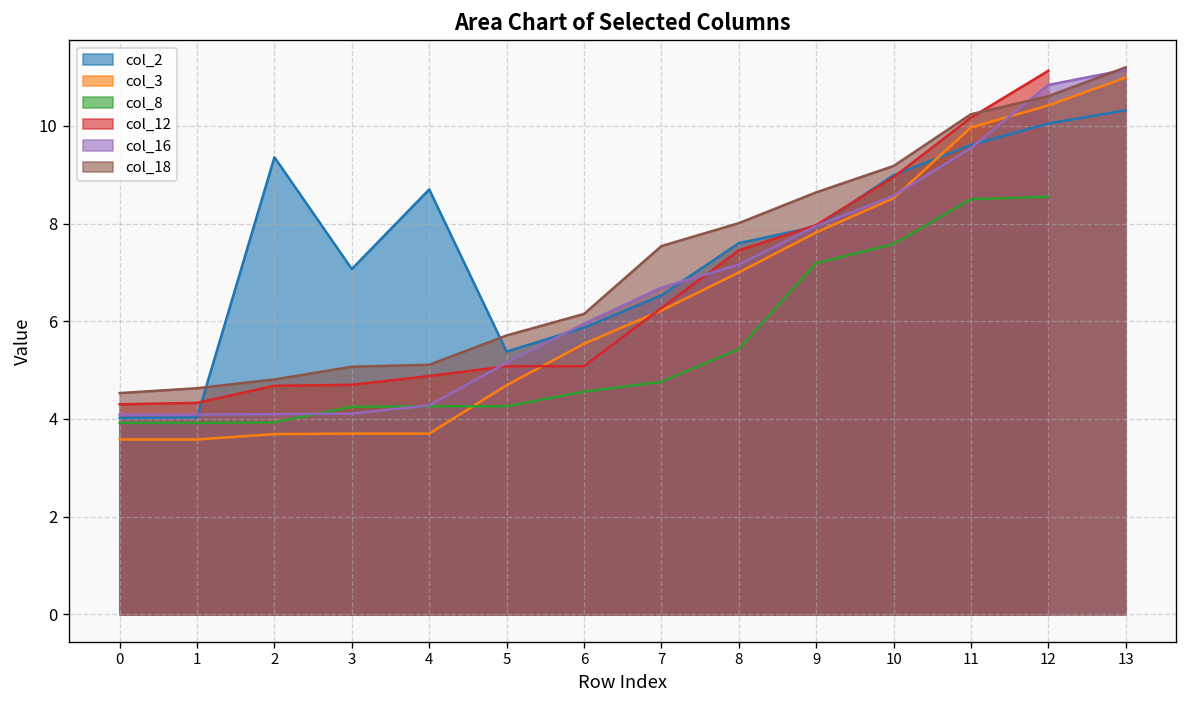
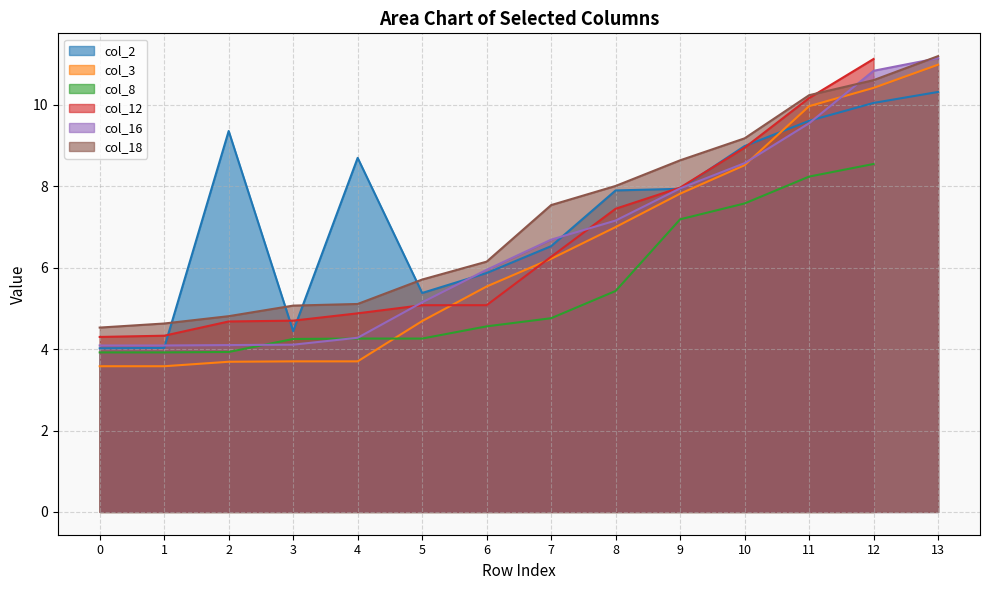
col_2, 3: 7.1 -> 4.4
col_2, 8: 7.6 -> 7.9
col_8, 11: 8.5 -> 8.2
